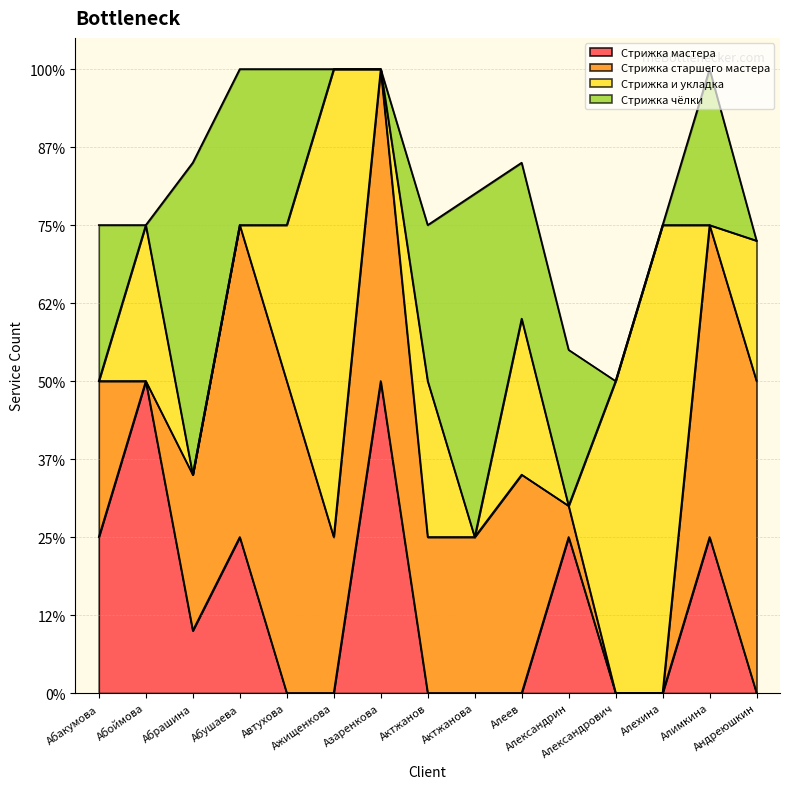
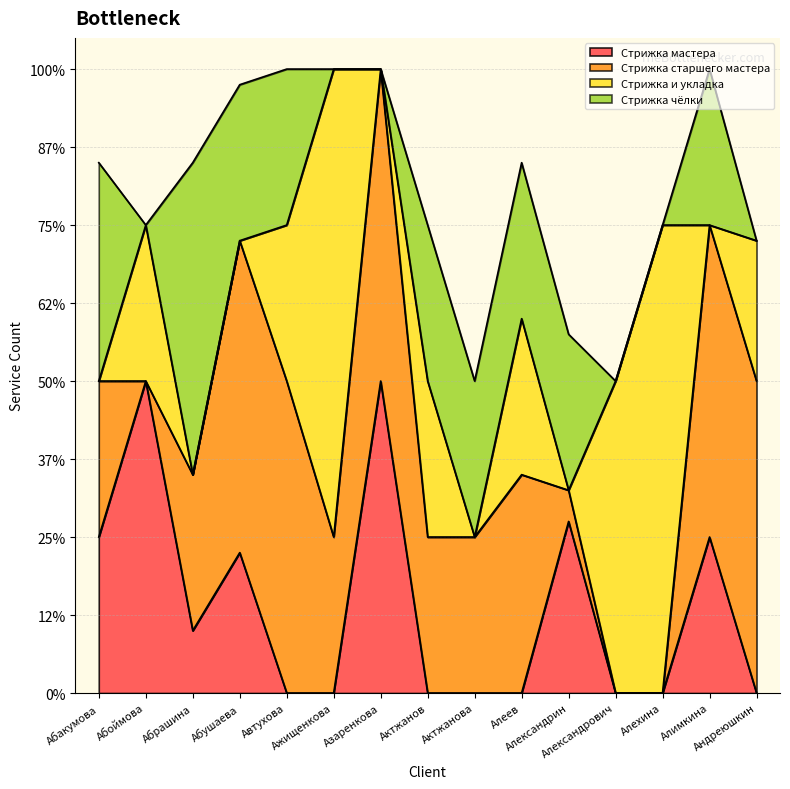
Стрижка чёлки, Абакумова: 25% -> 35%
Стрижка мастера, Абушаева: 25% -> 23%
Стрижка чёлки, Актжанова: 55% -> 25%
Стрижка мастера, Александрин: 25% -> 28%
